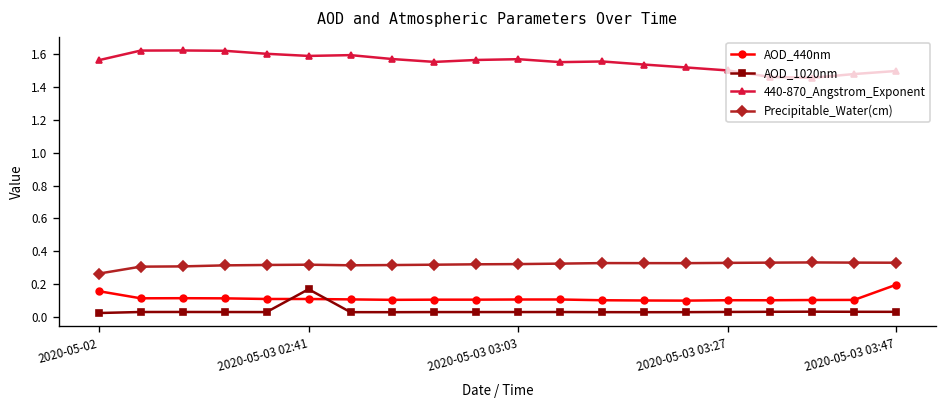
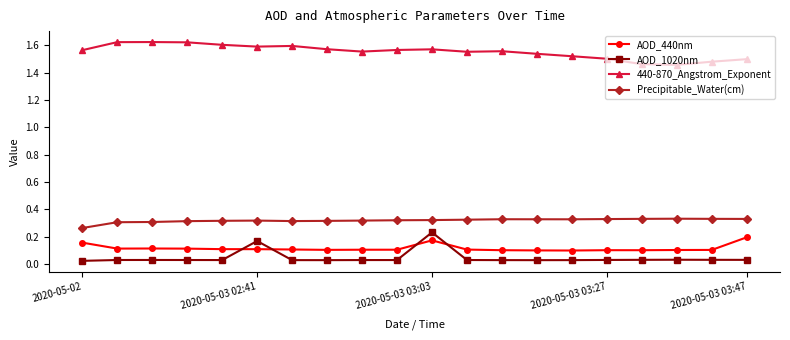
AOD_440nm, 2020-05-03 03:03: 0.11 -> 0.17
AOD_1020nm, 2020-05-03 03:03: 0.03 -> 0.23
